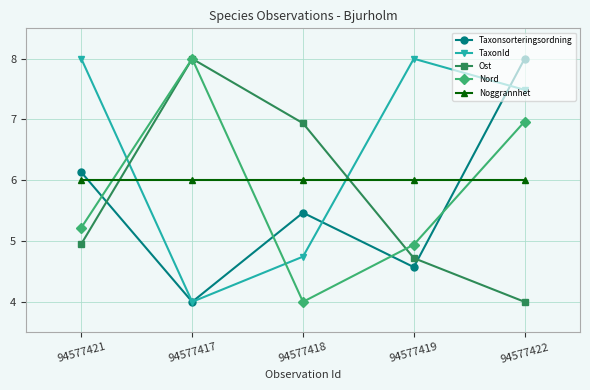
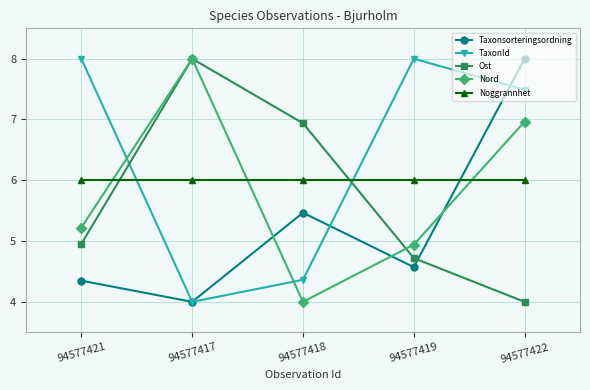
Taxonsorteringsordning, 94577421: 6.1 -> 4.3
TaxonId, 94577418: 4.7 -> 4.4
